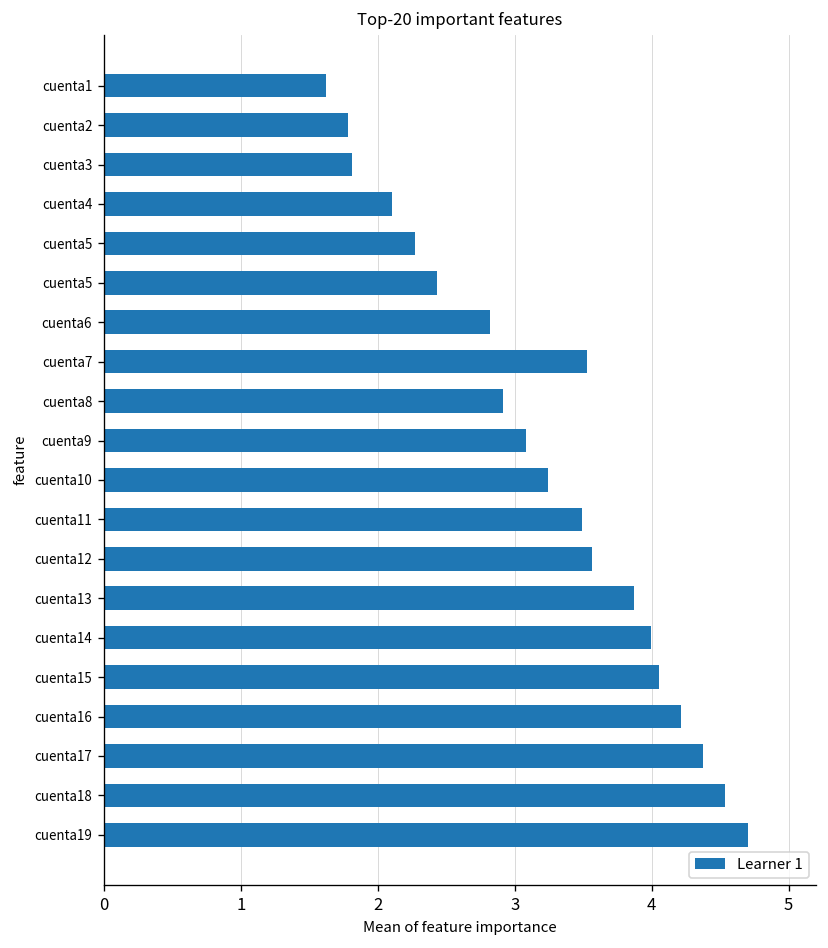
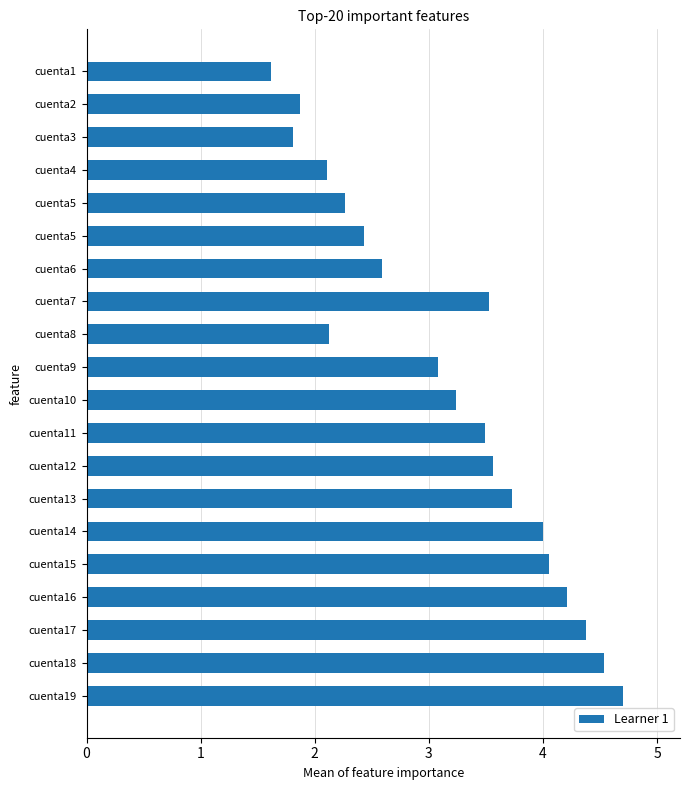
cuenta2: 1.78 -> 1.87
cuenta6: 2.82 -> 2.59
cuenta8: 2.92 -> 2.13
cuenta13: 3.87 -> 3.73
